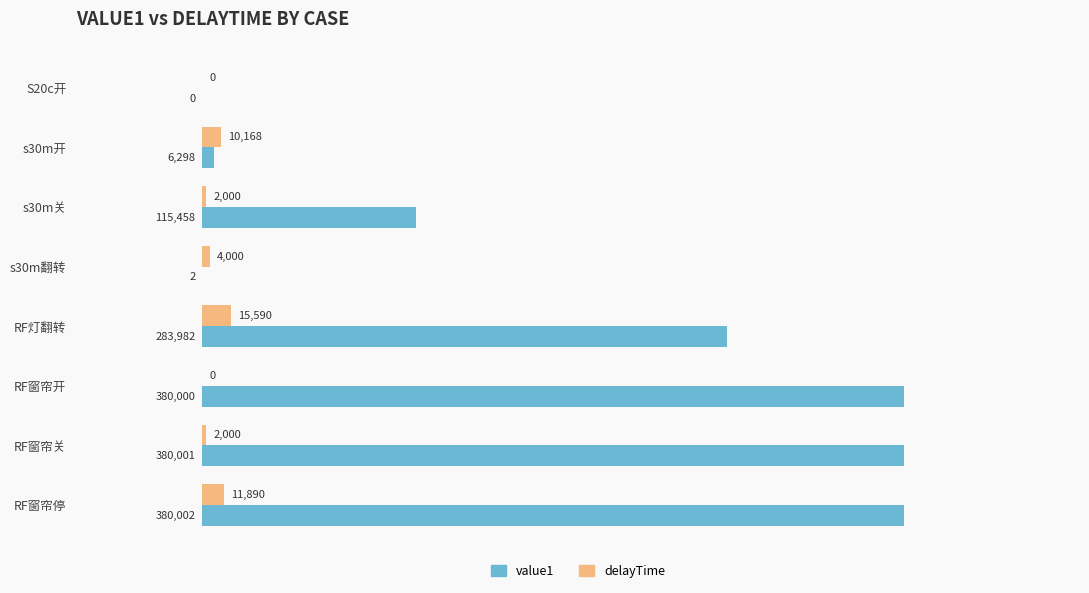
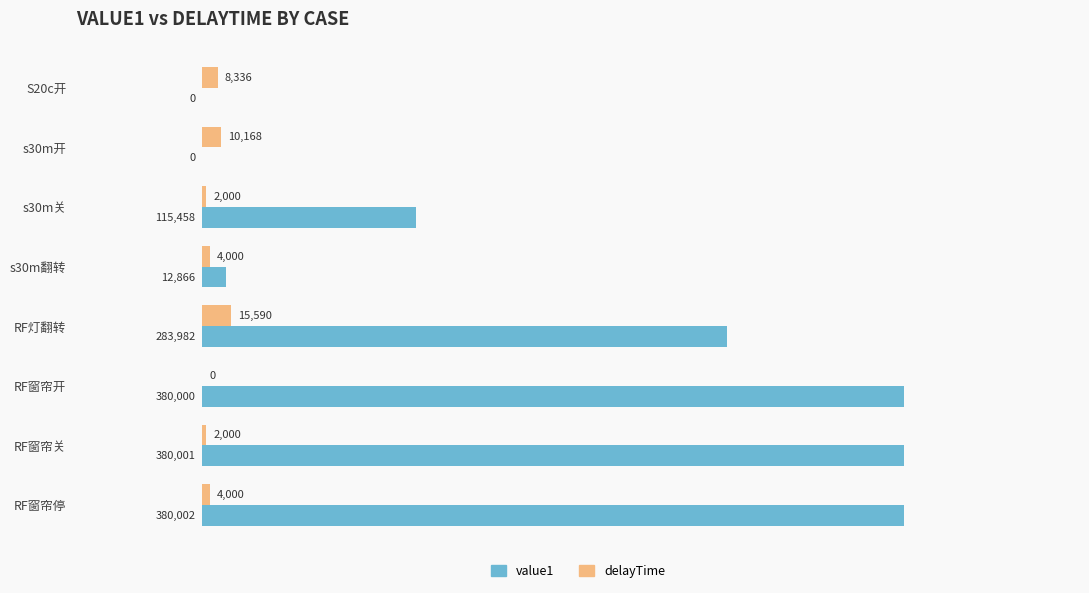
delayTime, S20c开: 0 -> 8,336
value1, s30m开: 6,298 -> 0
value1, s30m翻转: 2 -> 12,866
delayTime, RF窗帘停: 11,890 -> 4,000
